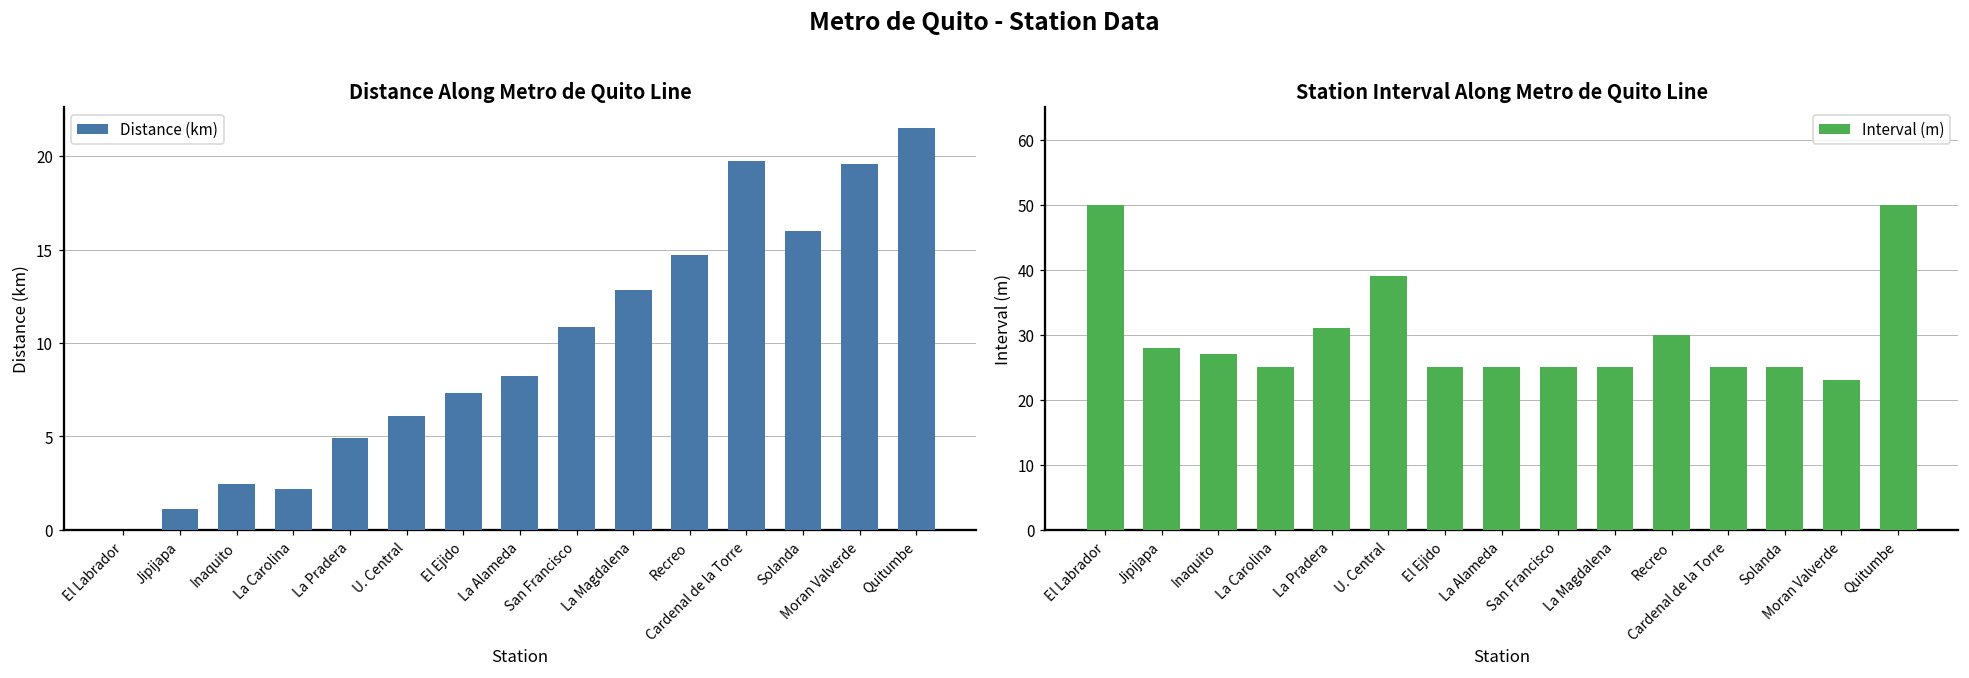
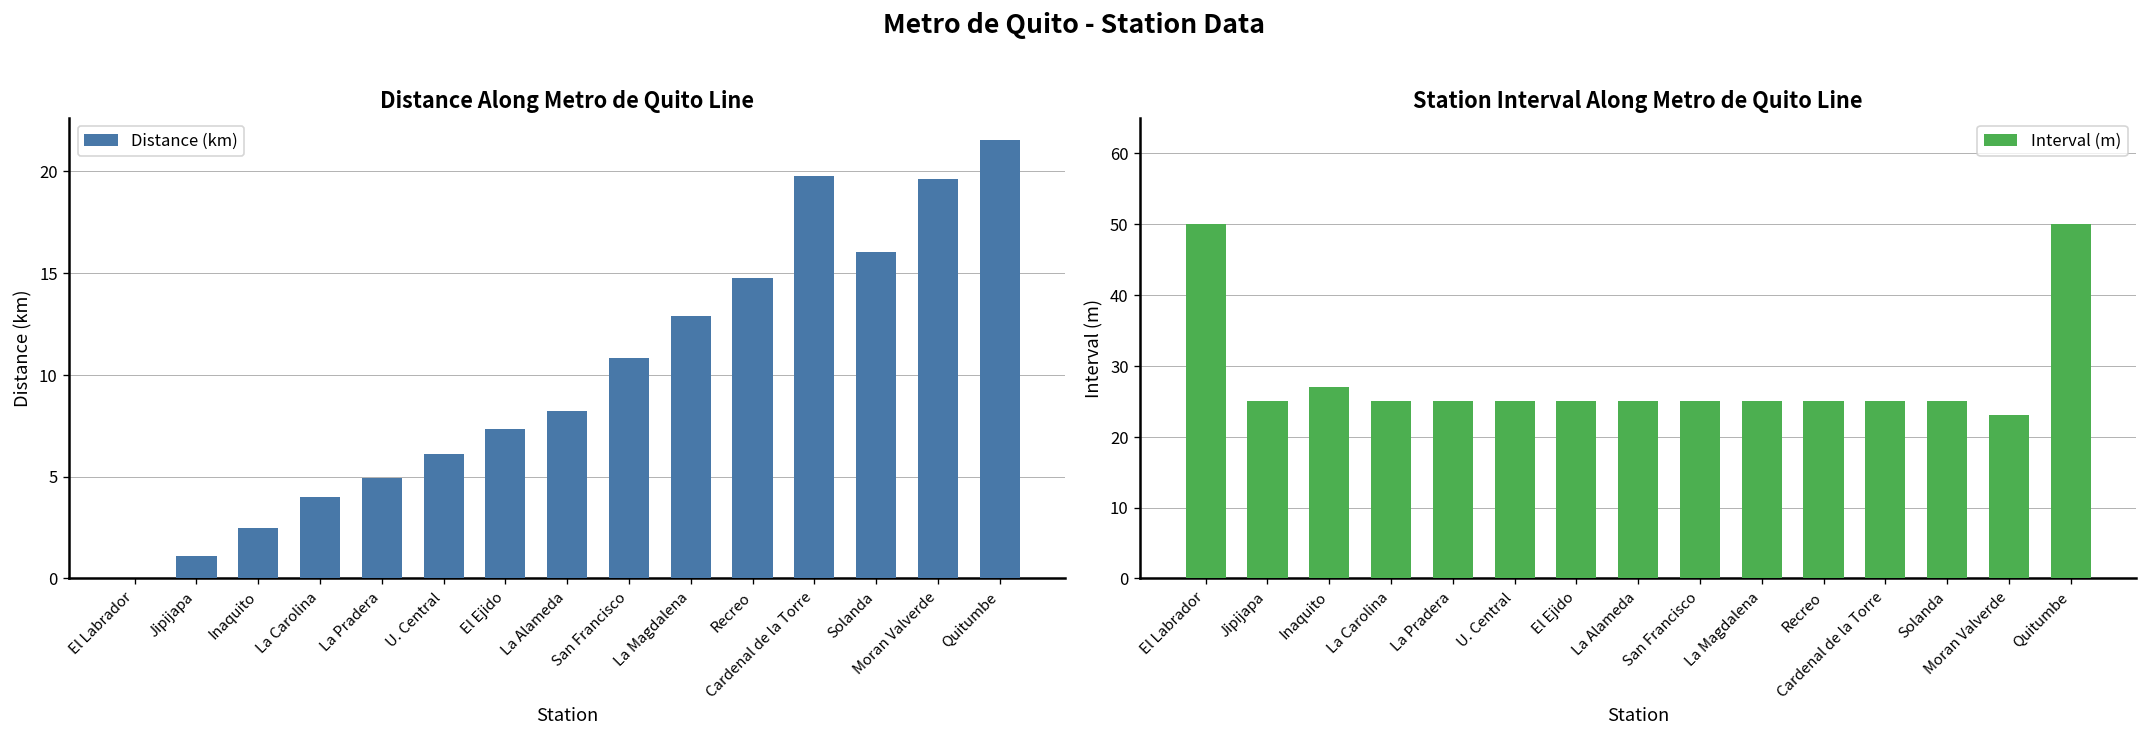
Distance Along Metro de Quito Line, La Carolina: 2.2 -> 4.0
Station Interval Along Metro de Quito Line, Jipijapa: 28 -> 25
Station Interval Along Metro de Quito Line, La Pradera: 31 -> 25
Station Interval Along Metro de Quito Line, U. Central: 39 -> 25
Station Interval Along Metro de Quito Line, Recreo: 30 -> 25
